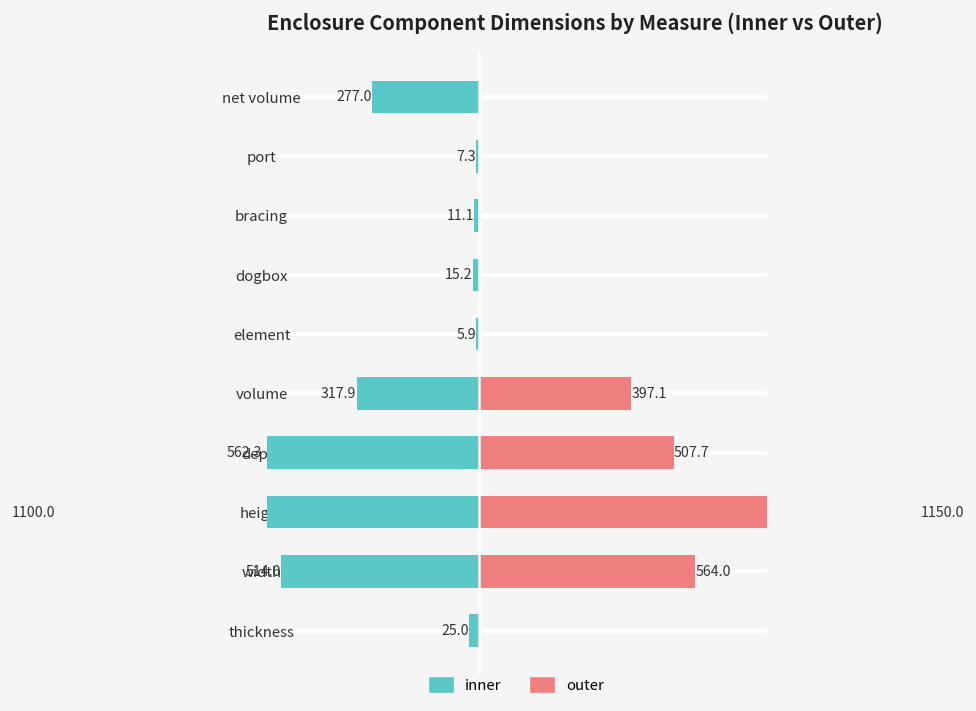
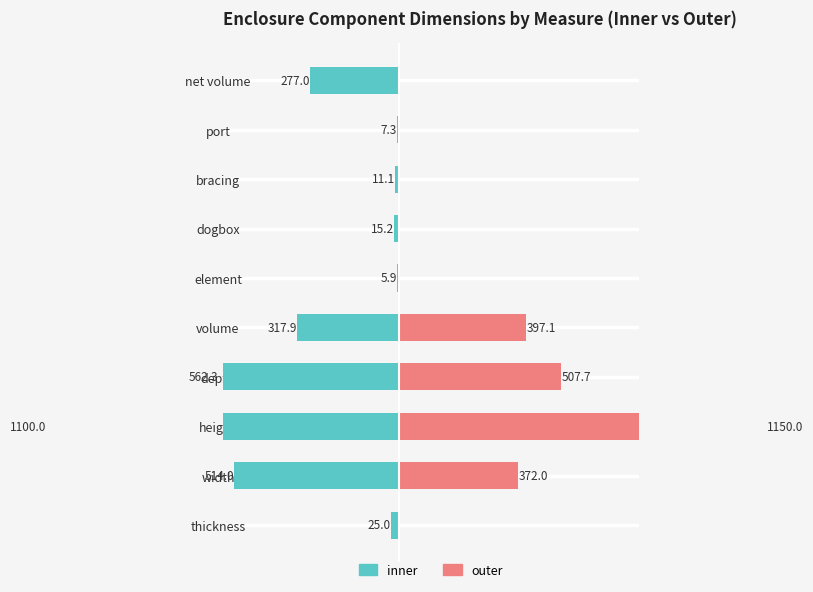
outer, width: 564.0 -> 372.0
